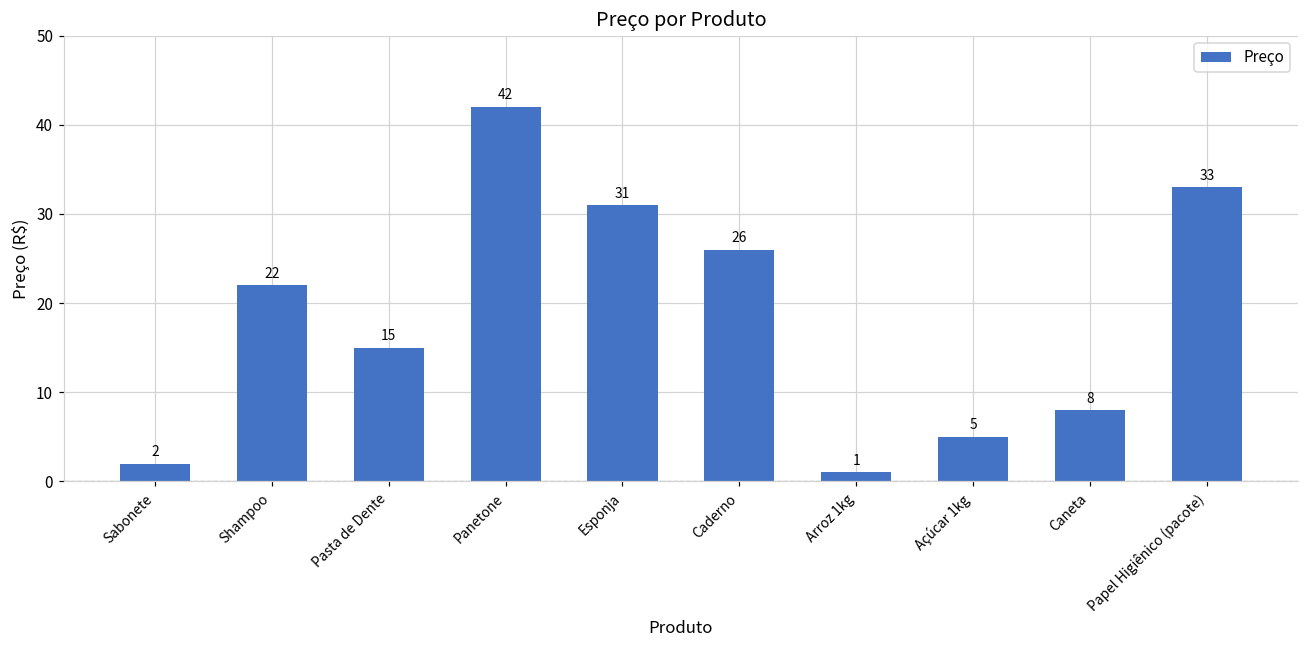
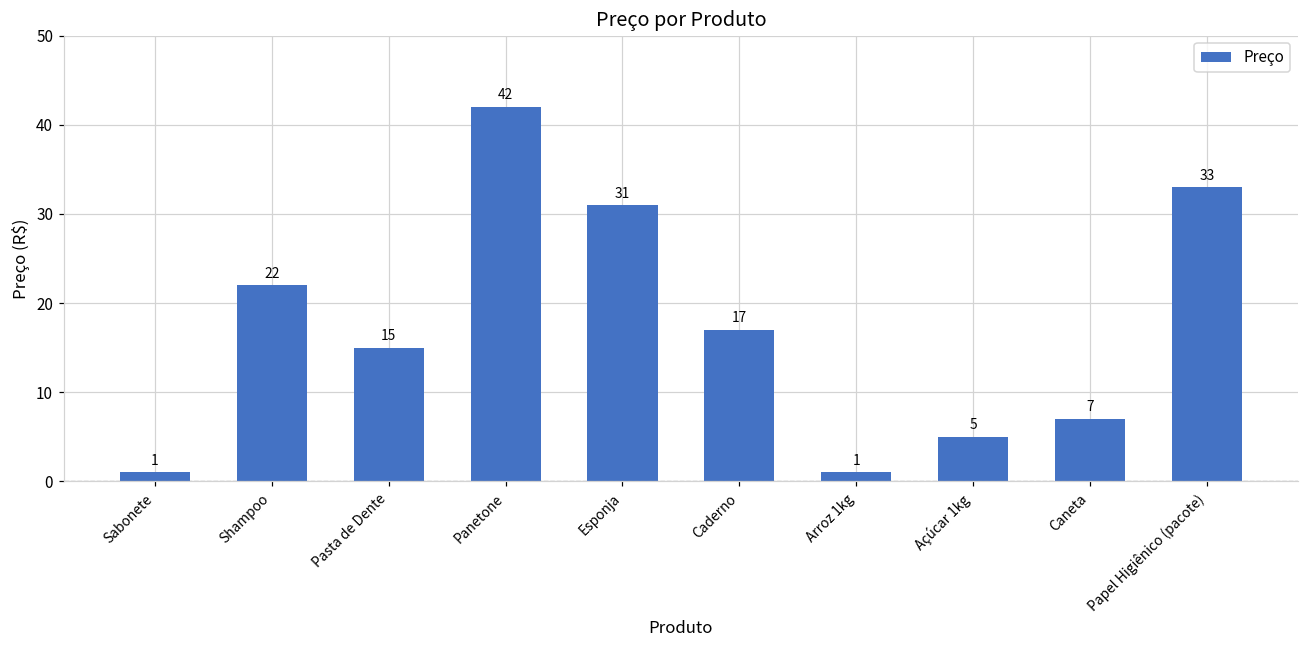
Sabonete: 2 -> 1
Caderno: 26 -> 17
Caneta: 8 -> 7
